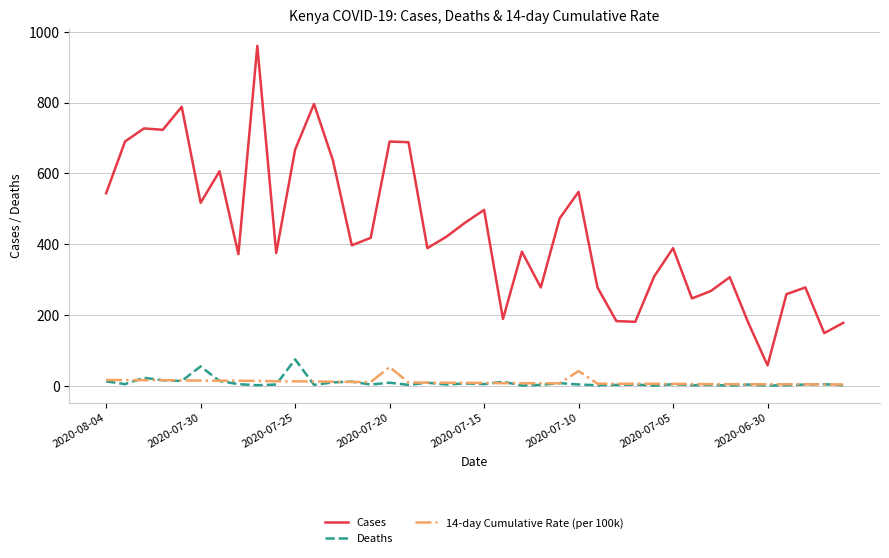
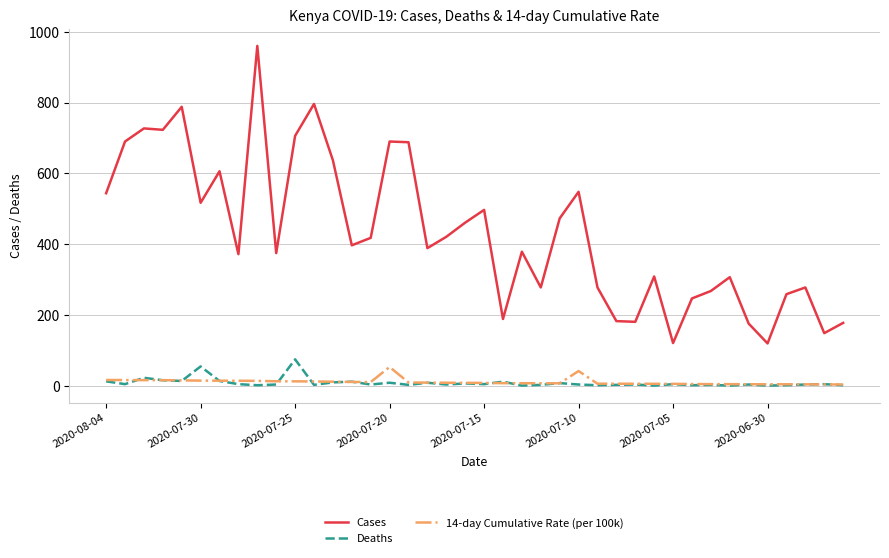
Cases, 2020-07-25: 670 -> 710
Cases, 2020-07-05: 390 -> 120
Cases, 2020-06-30: 60 -> 120
